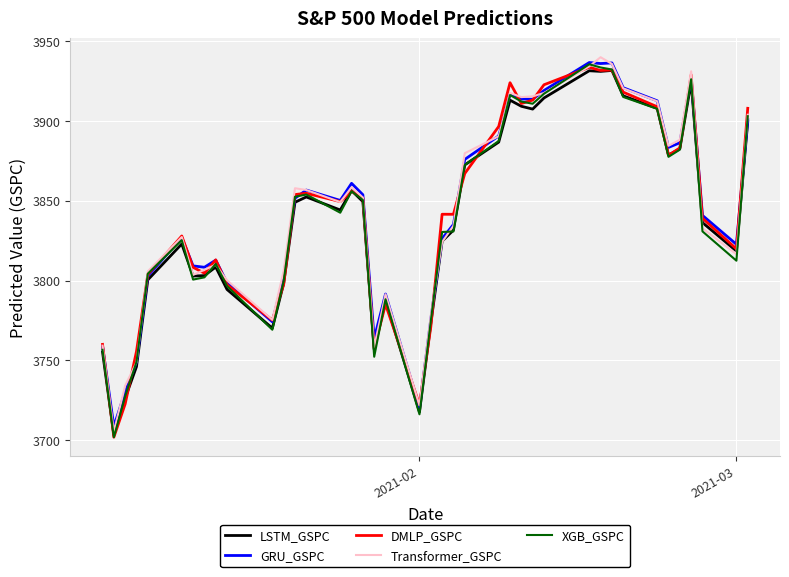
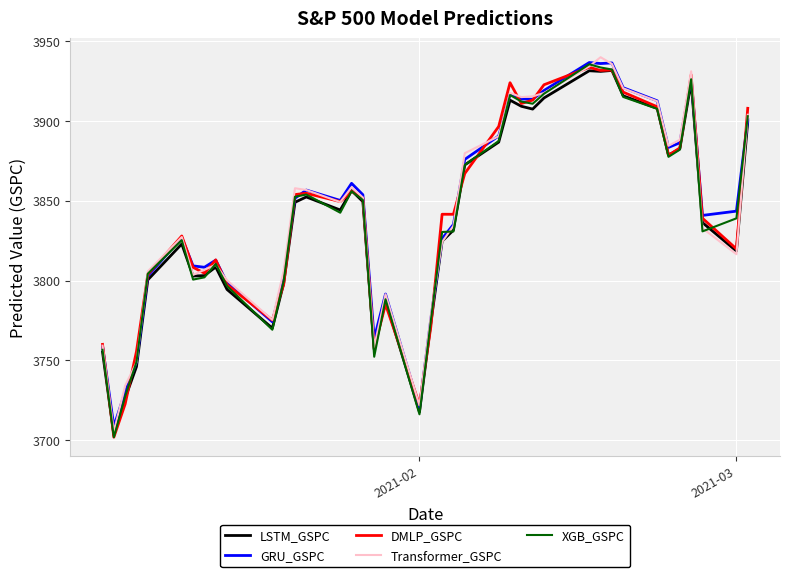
GRU_GSPC, 2021-03: 3823 -> 3843
XGB_GSPC, 2021-03: 3812 -> 3839
